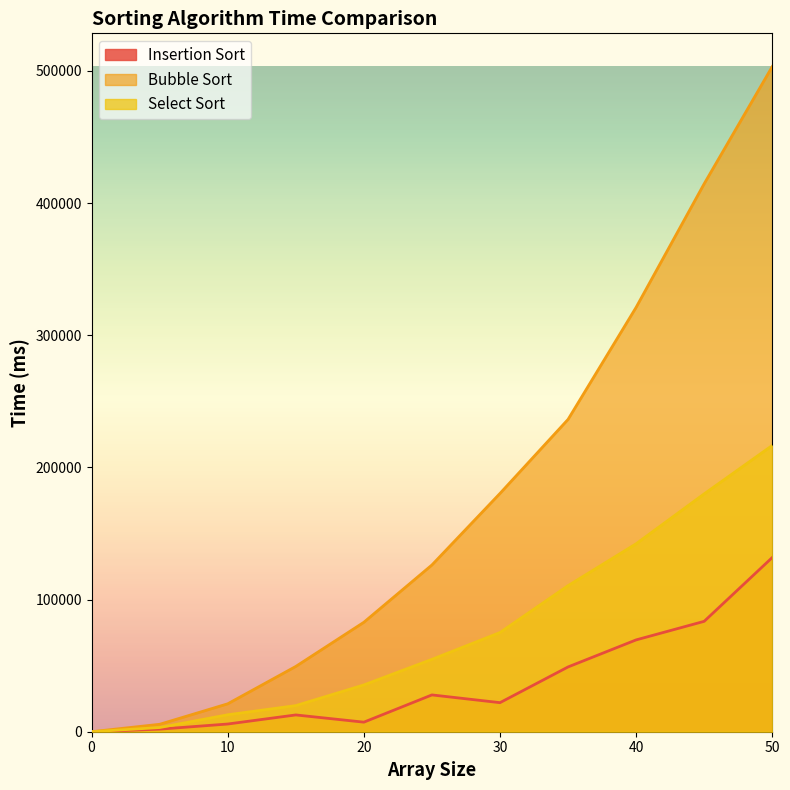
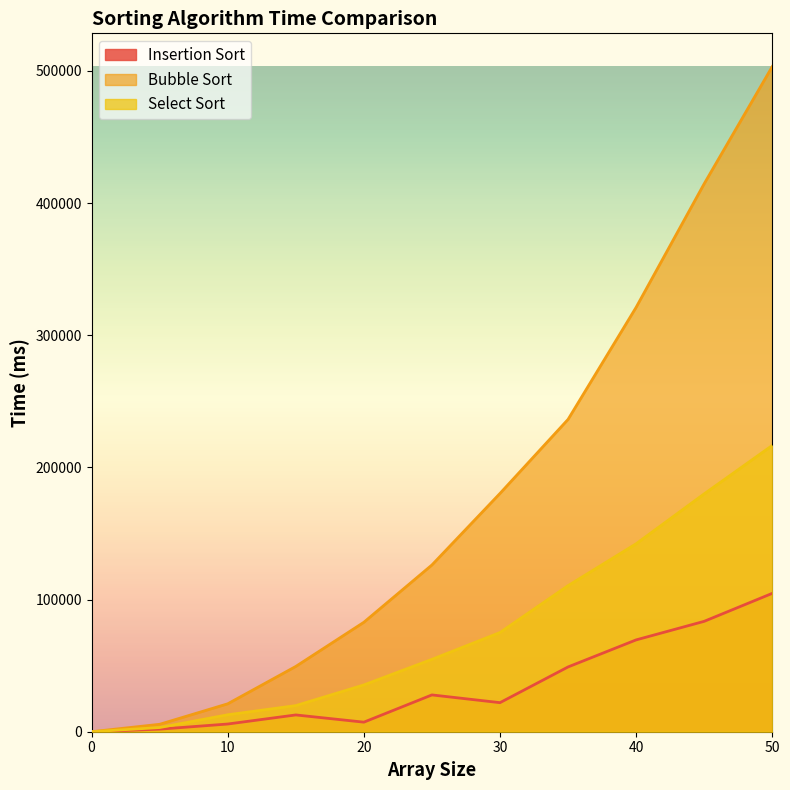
Insertion Sort, 50: 132000 -> 105000
